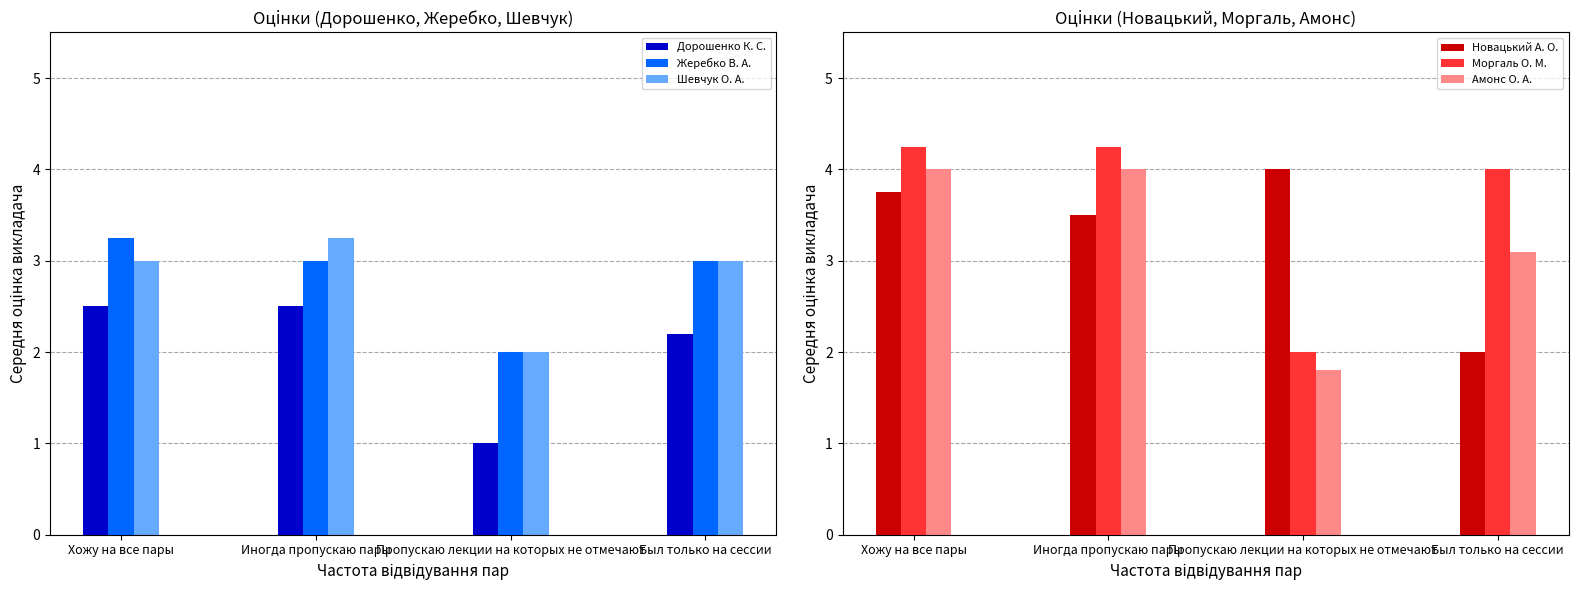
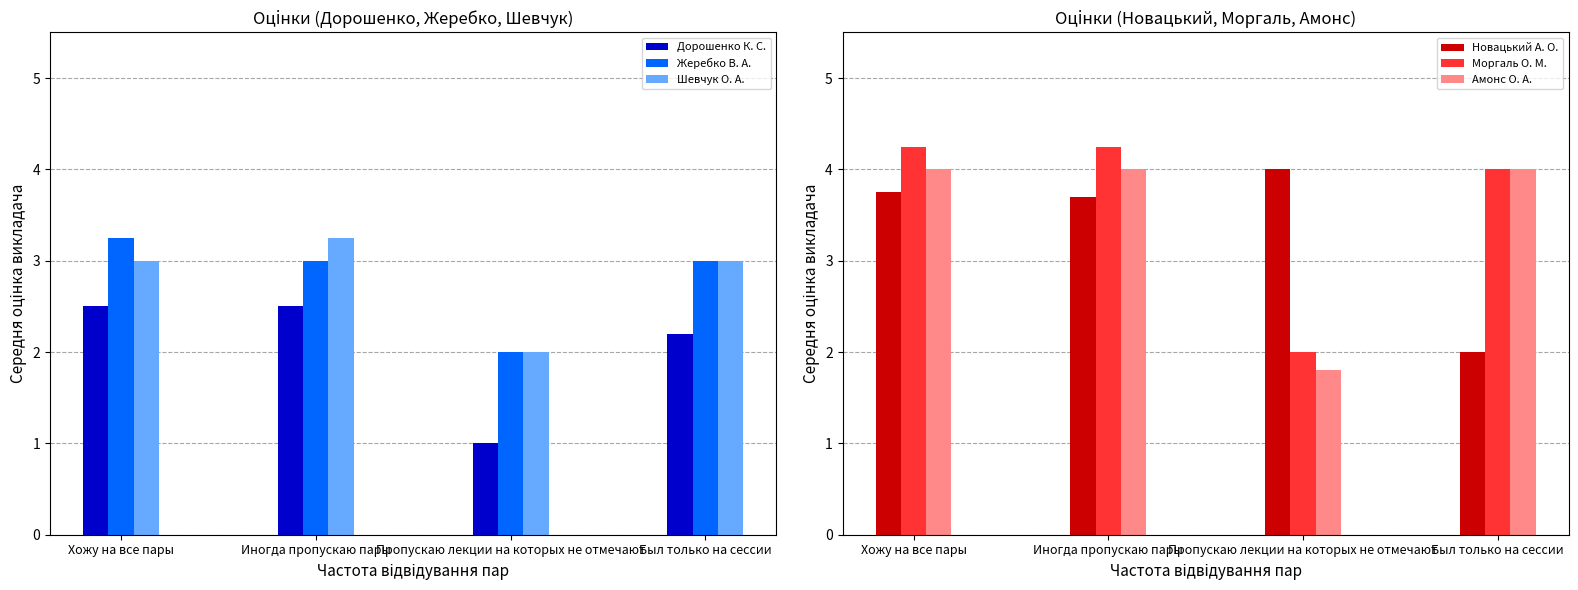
Оцінки (Новацький, Моргаль, Амонс), Новацький А. О., Иногда пропускаю пары: 3.5 -> 3.7
Оцінки (Новацький, Моргаль, Амонс), Амонс О. А., Был только на сессии: 3.1 -> 4.0
